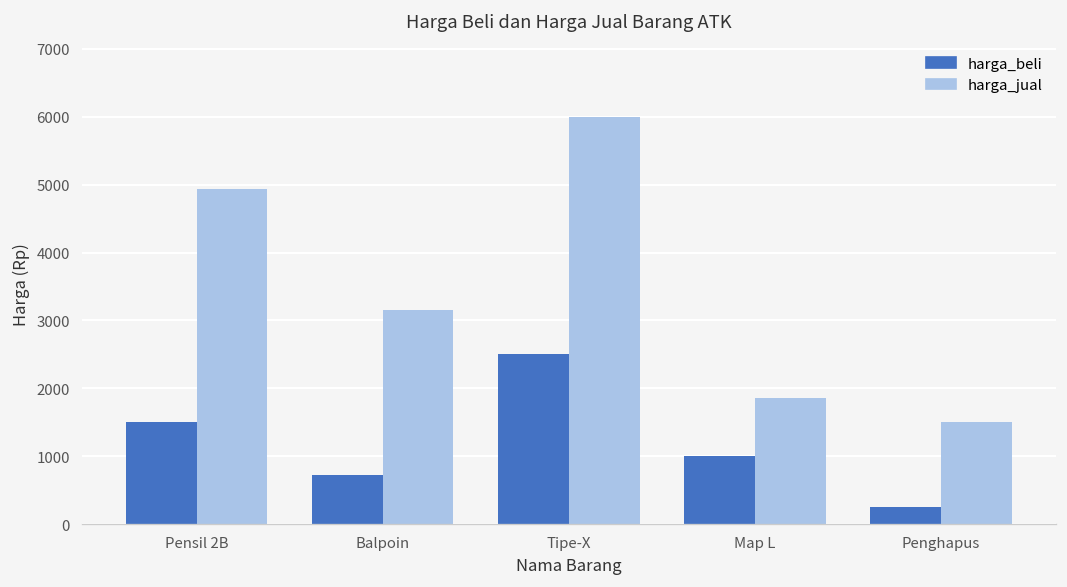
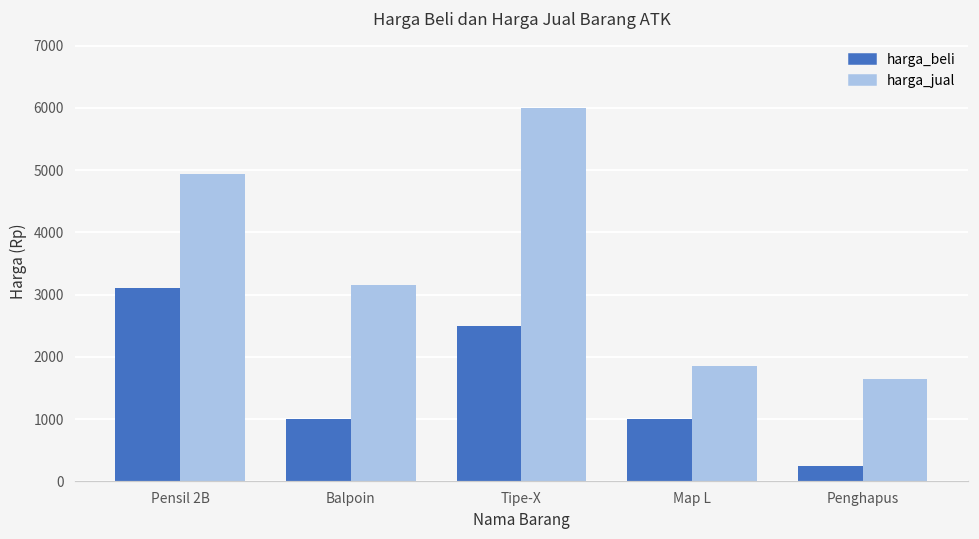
harga_beli, Pensil 2B: 1500 -> 3100
harga_beli, Balpoin: 700 -> 1000
harga_jual, Penghapus: 1500 -> 1700
